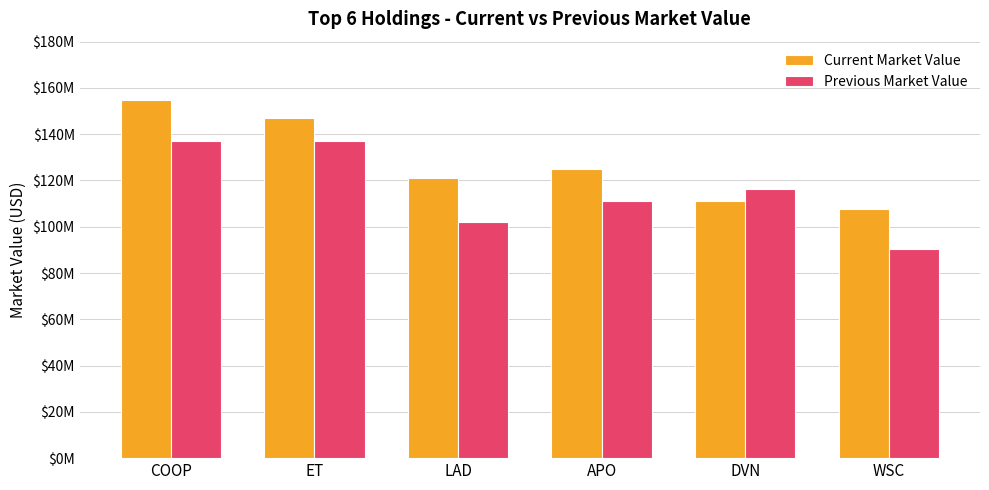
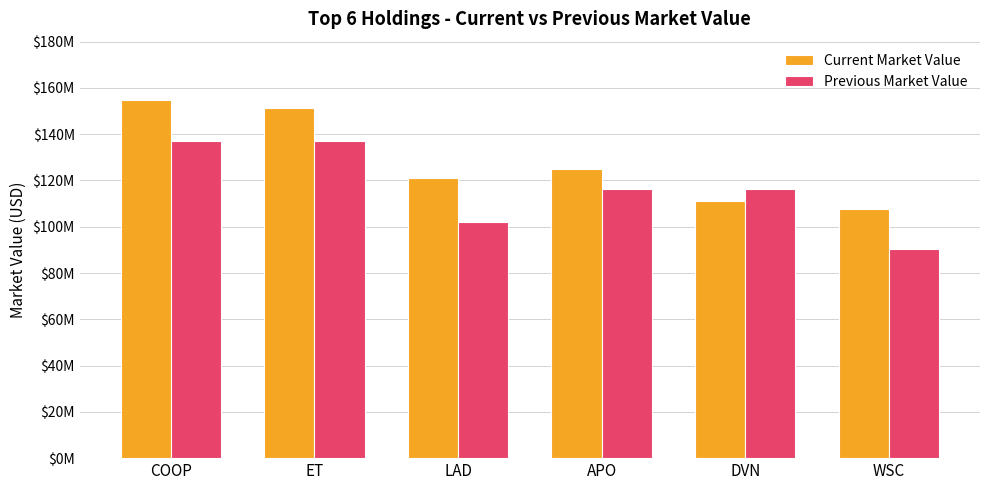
Current Market Value, ET: $147000000 -> $151000000
Previous Market Value, APO: $111000000 -> $116000000
